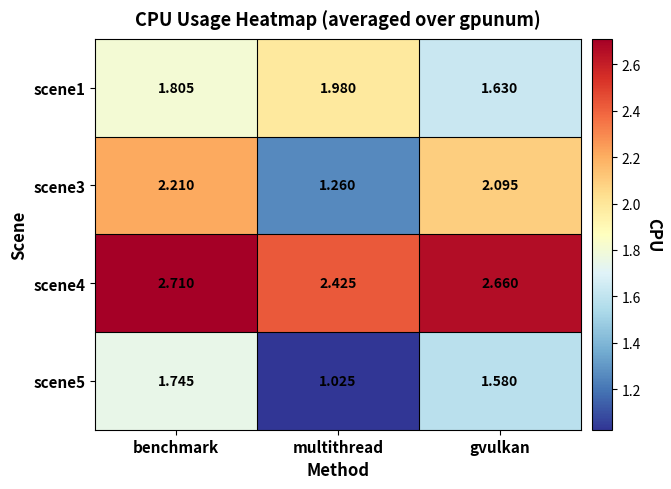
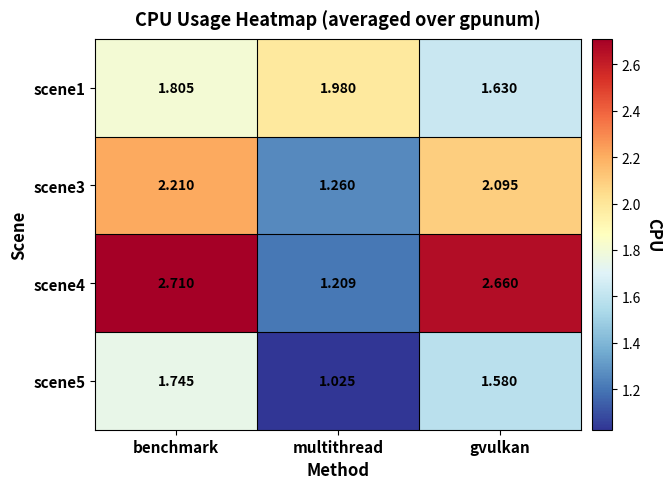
scene4, multithread: 2.425 -> 1.209
